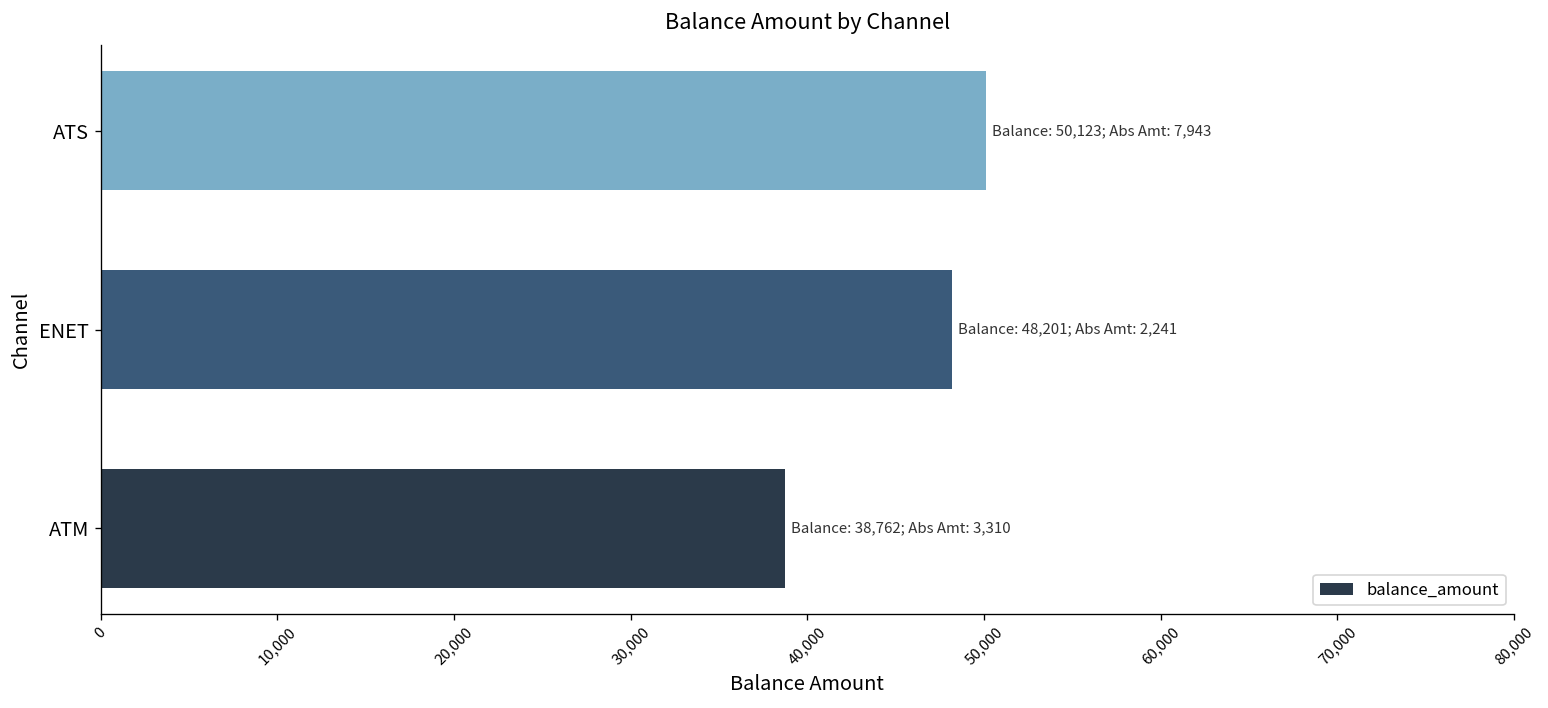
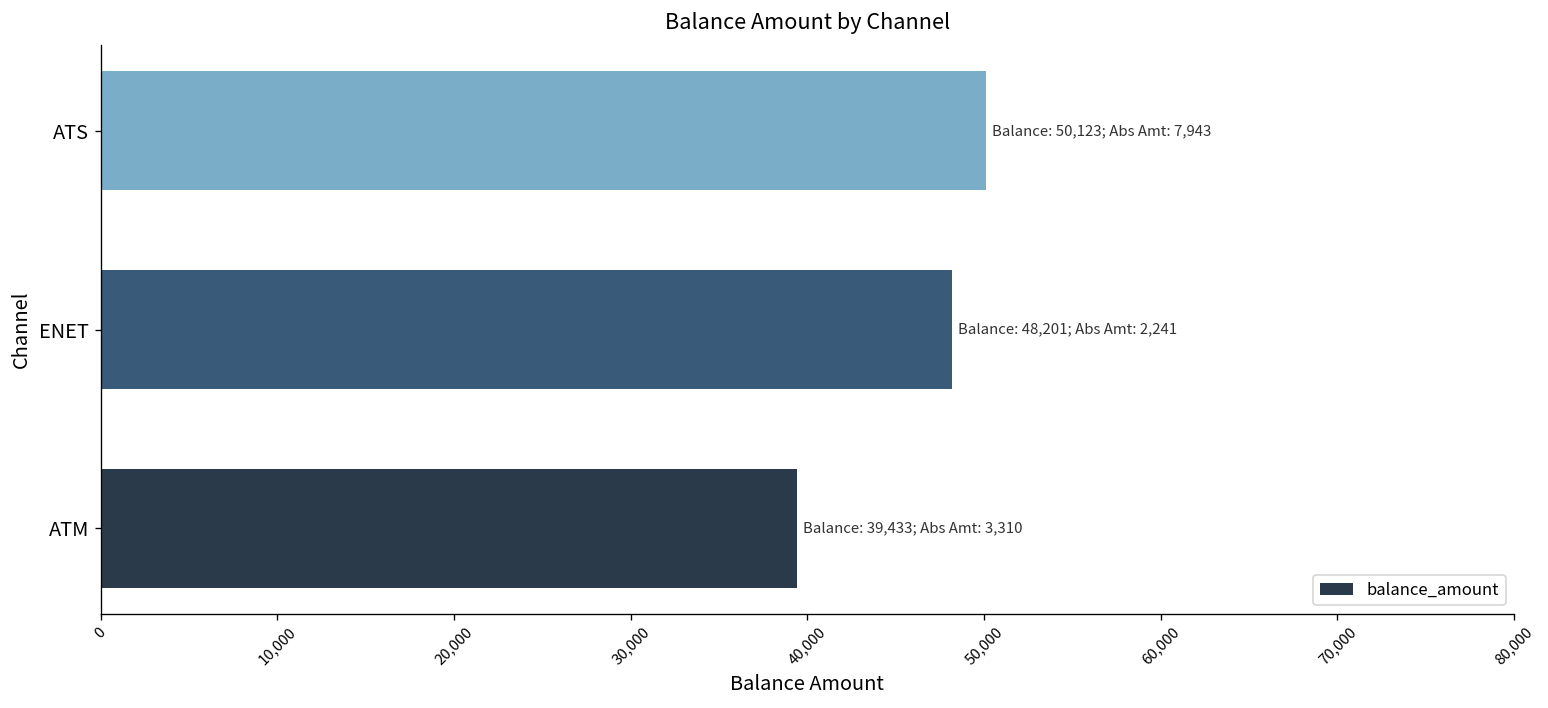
ATM: 38,762; -> 39,433;
